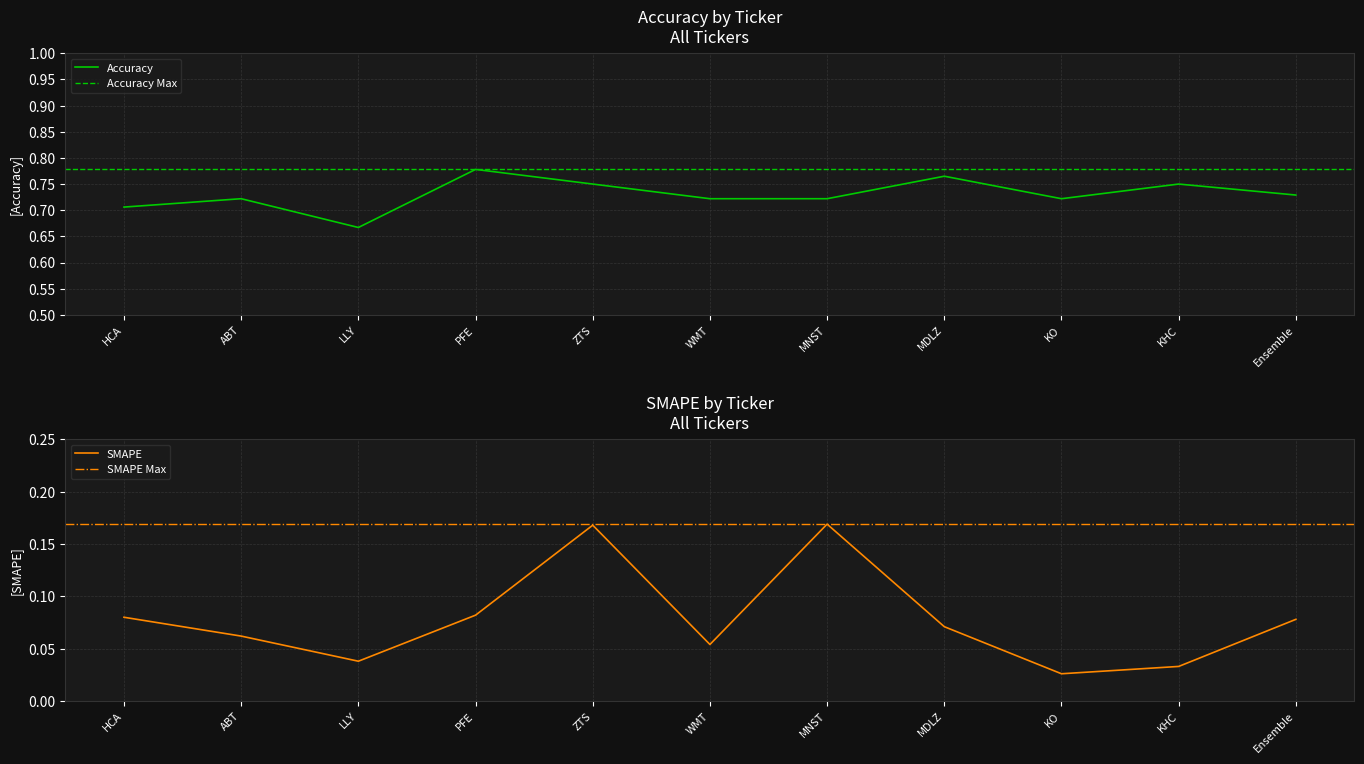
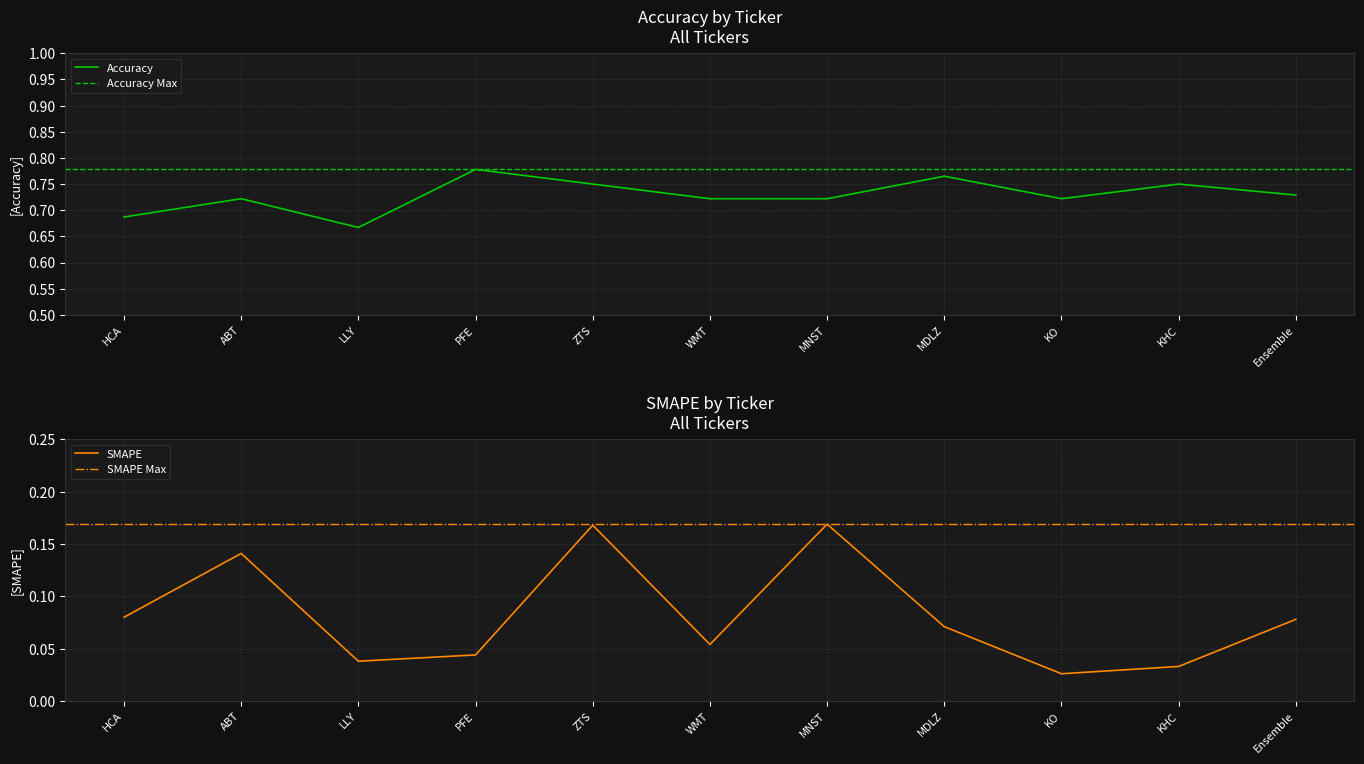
Accuracy by Ticker All Tickers, HCA: 0.71 -> 0.69
SMAPE by Ticker All Tickers, ABT: 0.062 -> 0.141
SMAPE by Ticker All Tickers, PFE: 0.082 -> 0.044
